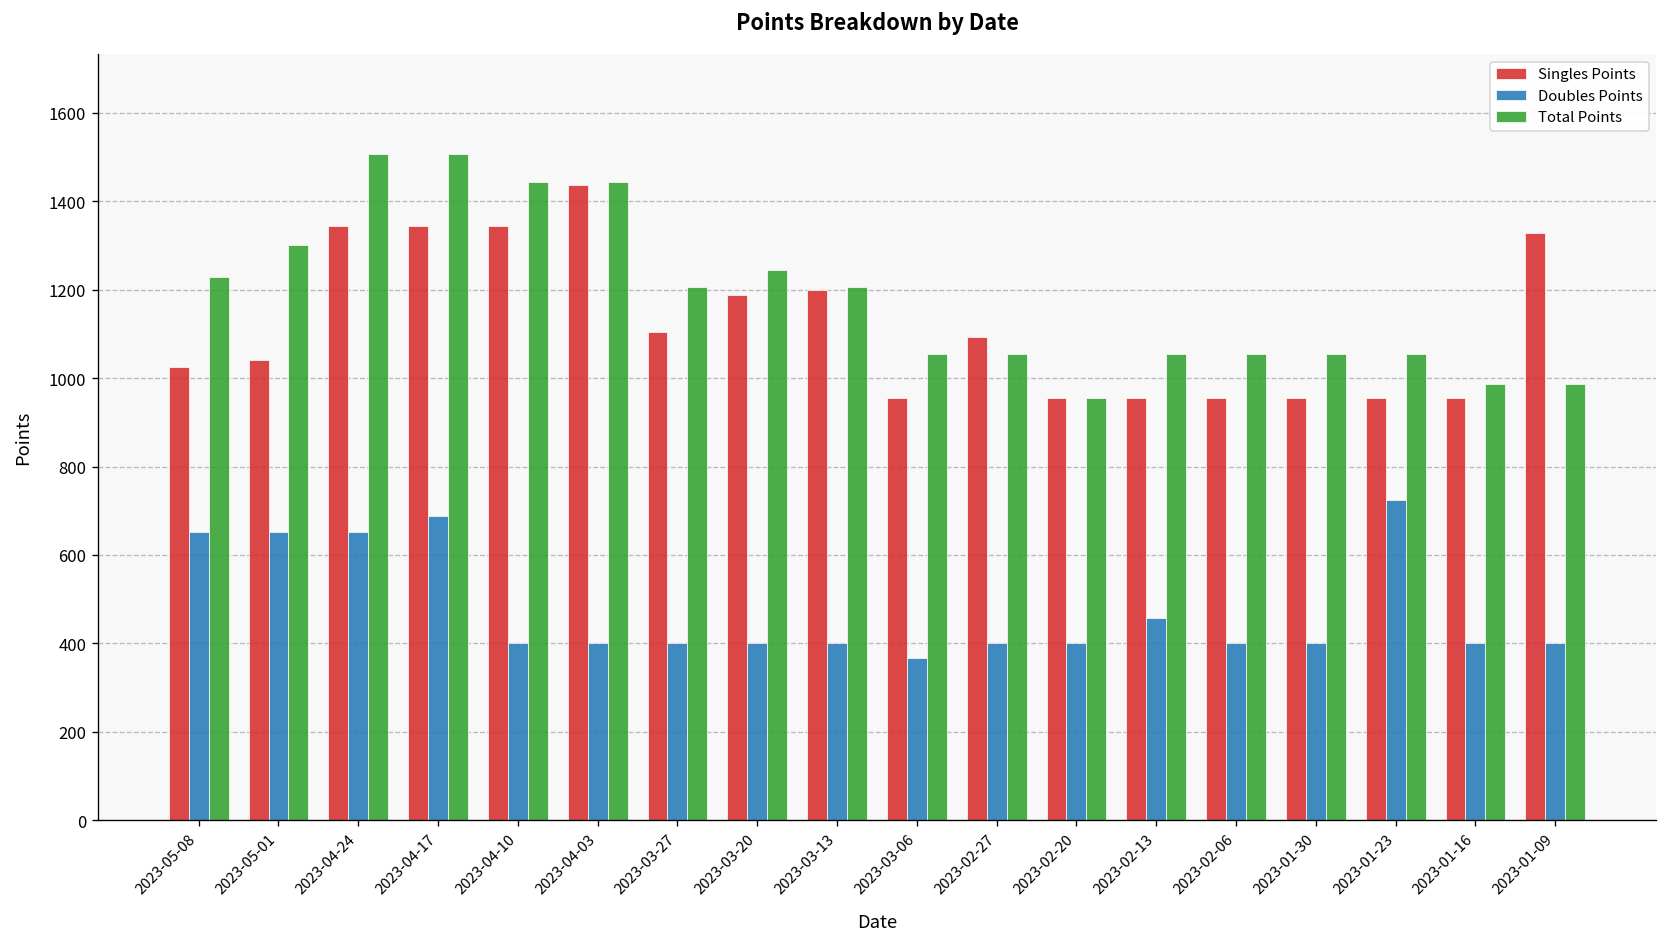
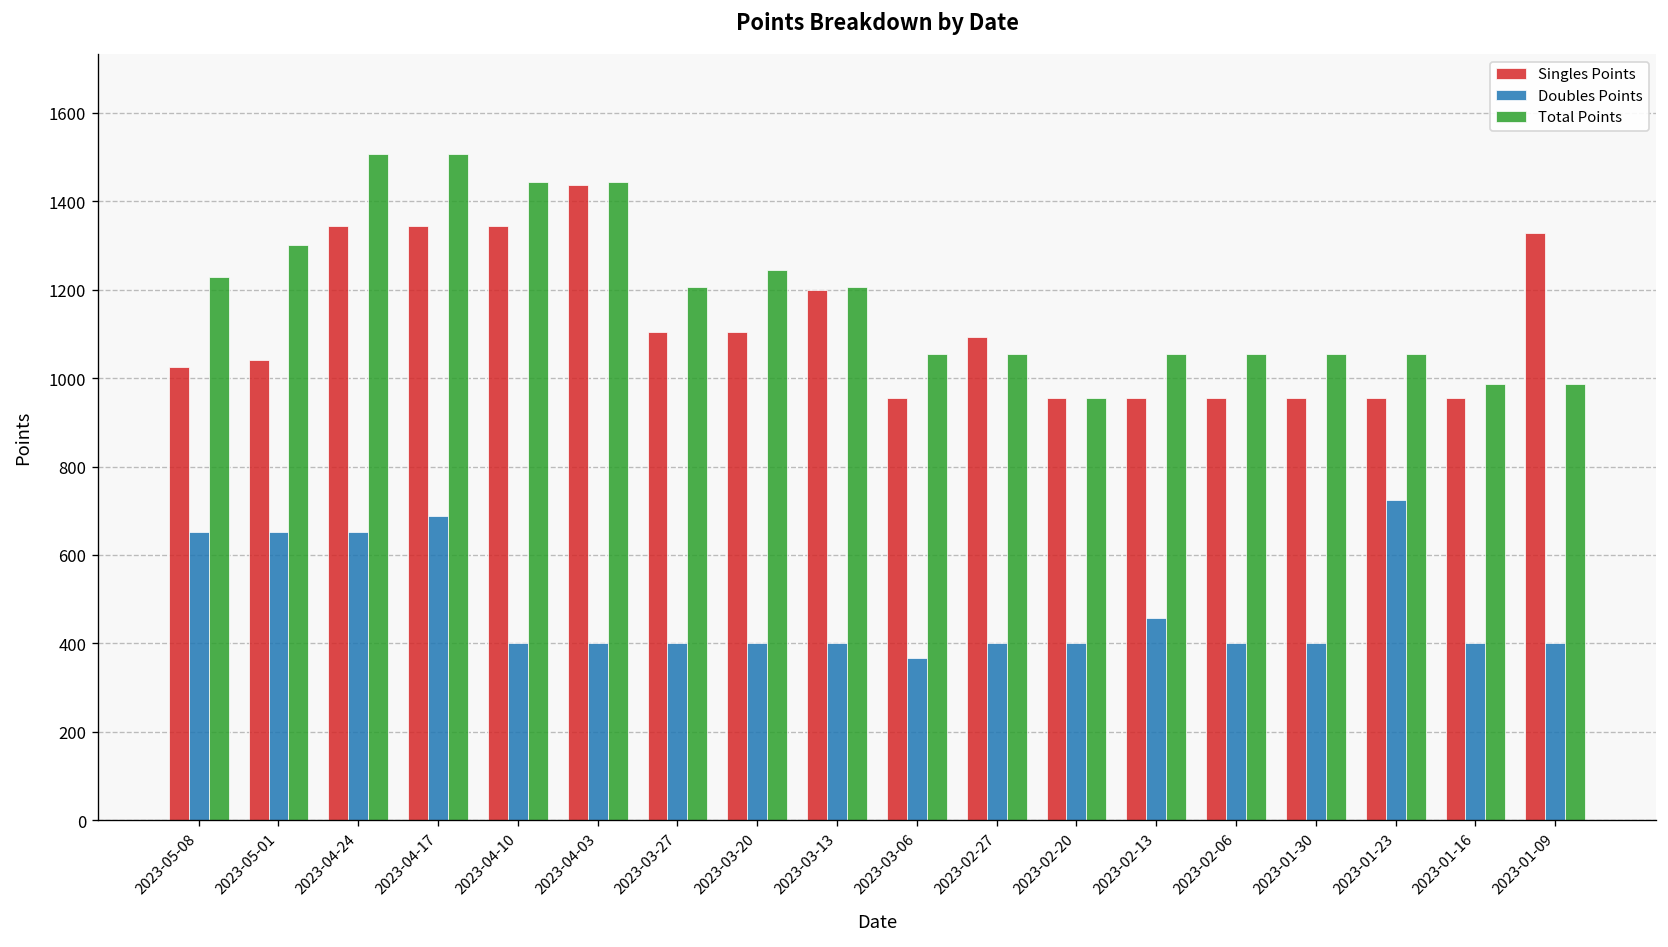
Singles Points, 2023-03-20: 1190 -> 1110
